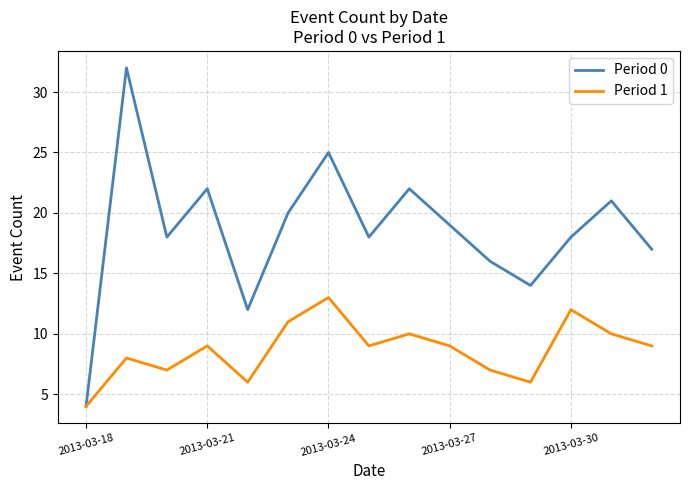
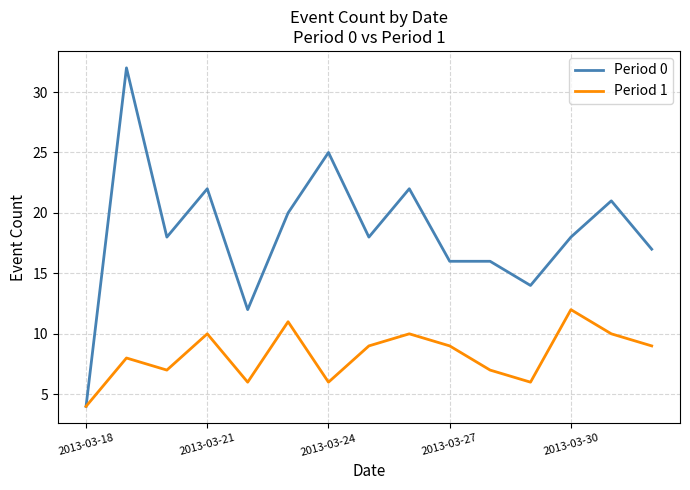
Period 1, 2013-03-21: 9 -> 10
Period 1, 2013-03-24: 13 -> 6
Period 0, 2013-03-27: 19 -> 16
